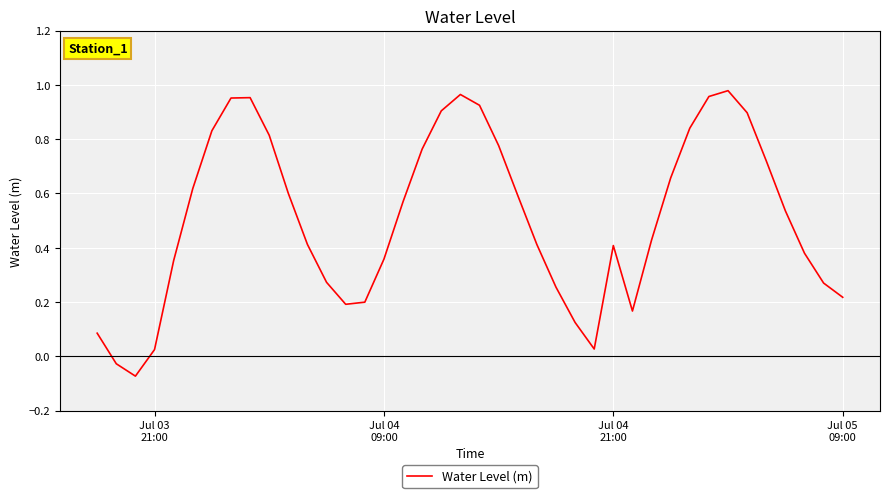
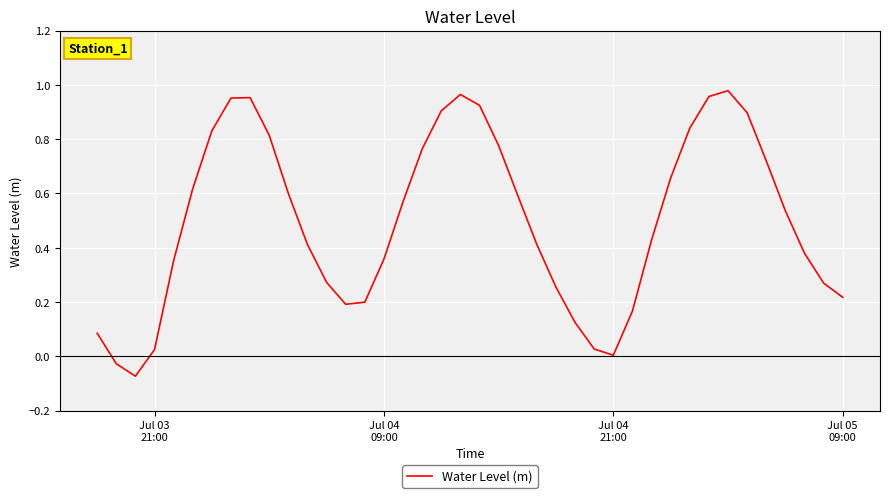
Jul 04 21:00: 0.41 -> 0.00
